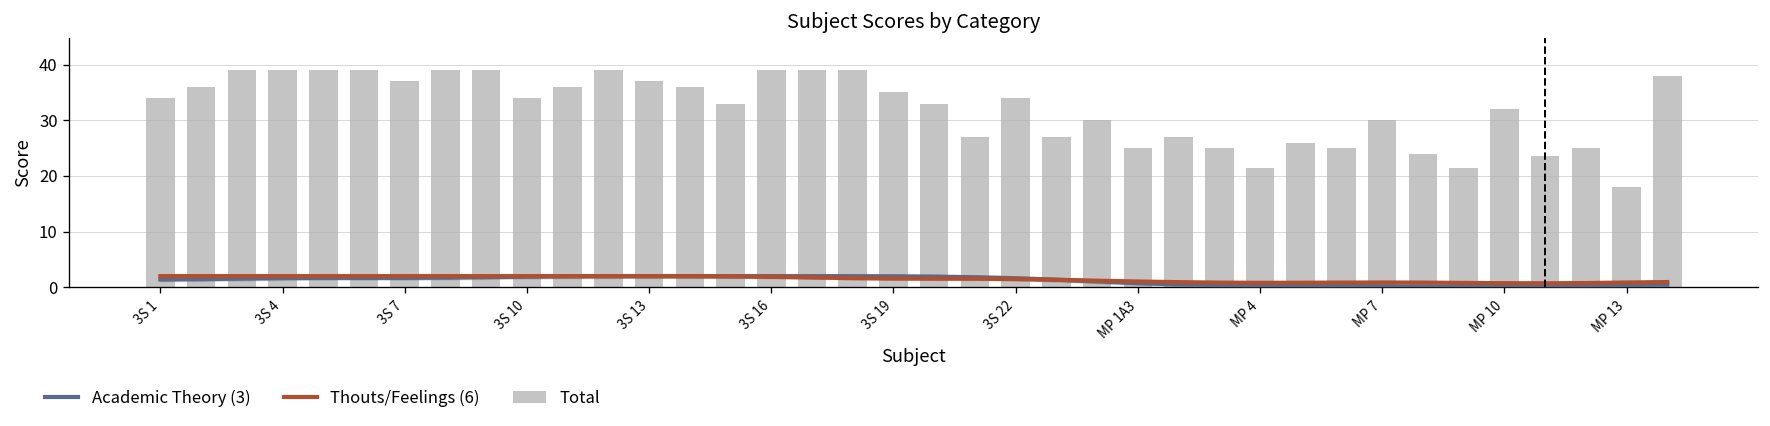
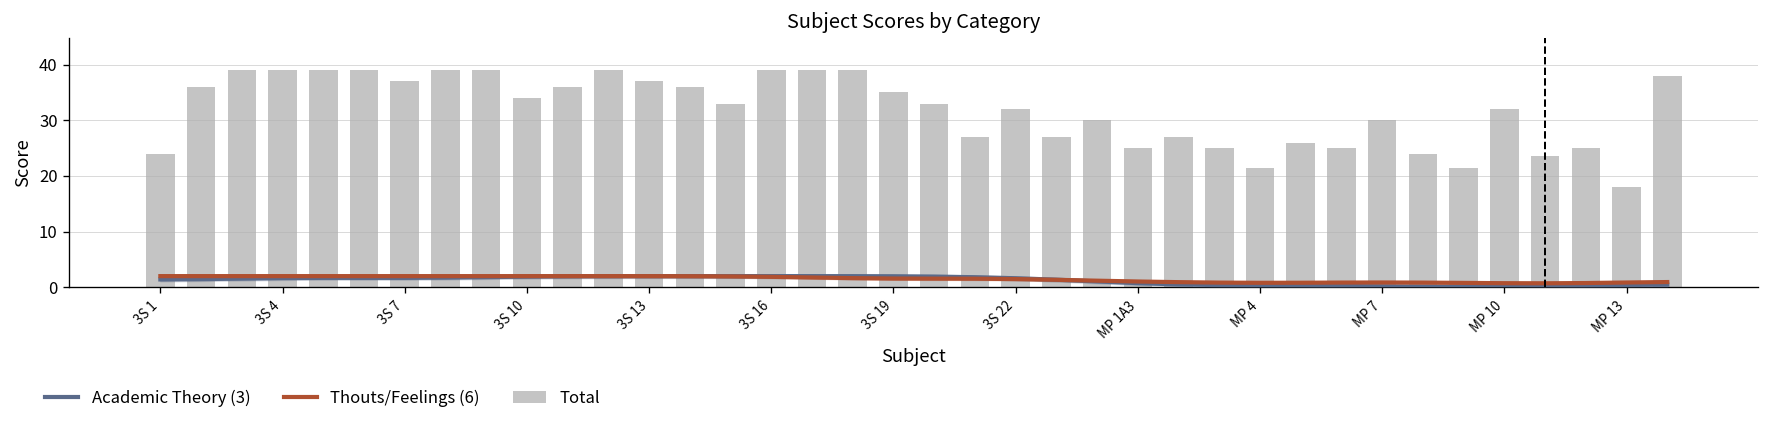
Total, 3S 1: 34 -> 24
Total, 3S 22: 34 -> 32
